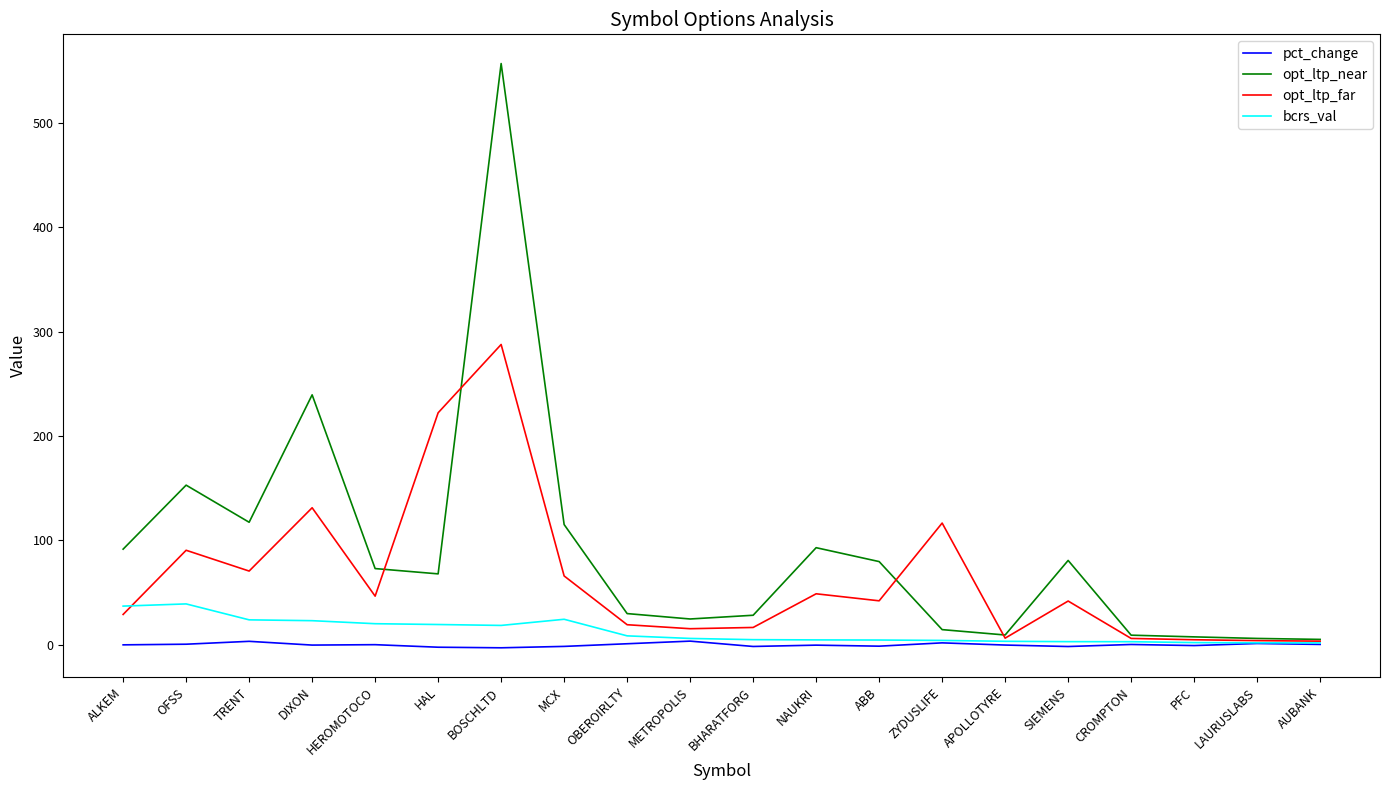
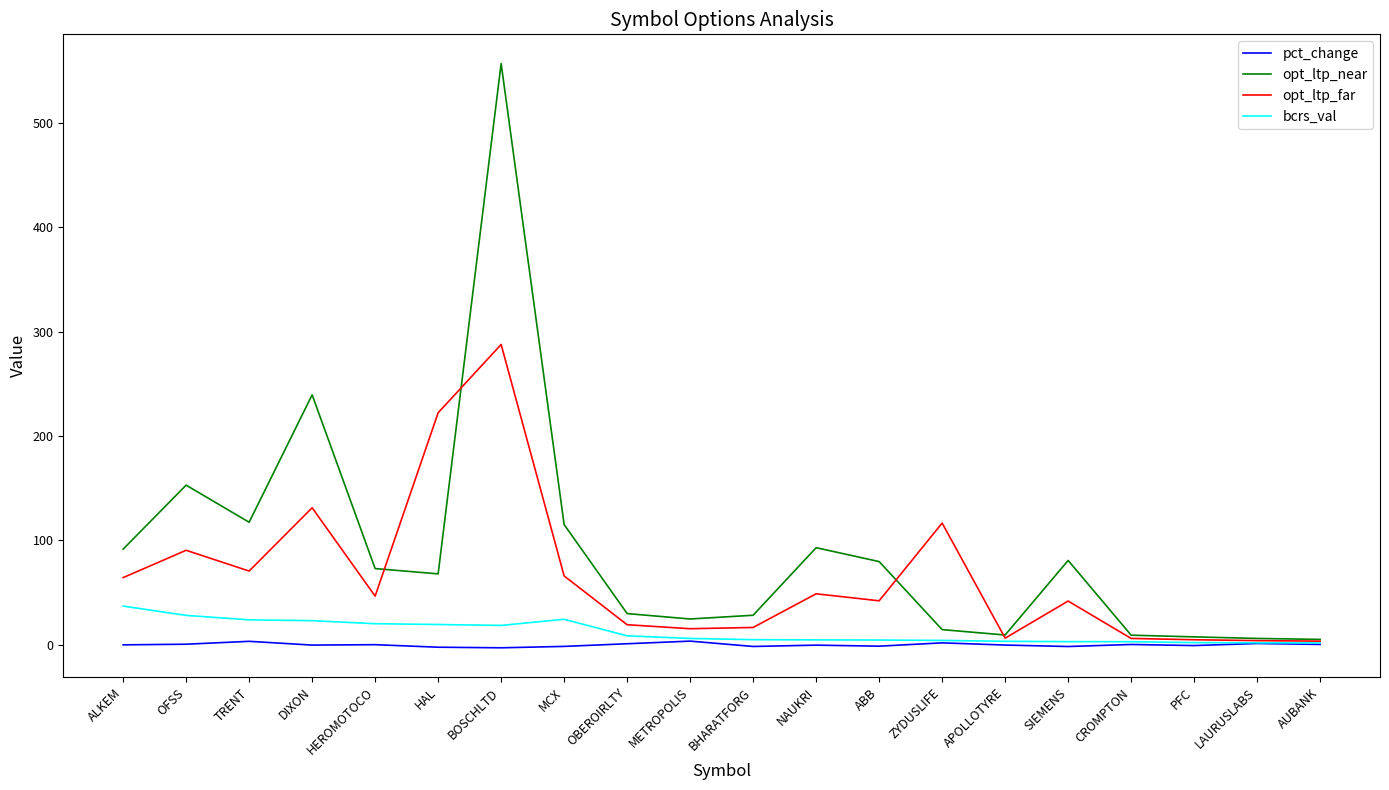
opt_ltp_far, ALKEM: 29 -> 64
bcrs_val, OFSS: 39 -> 28
